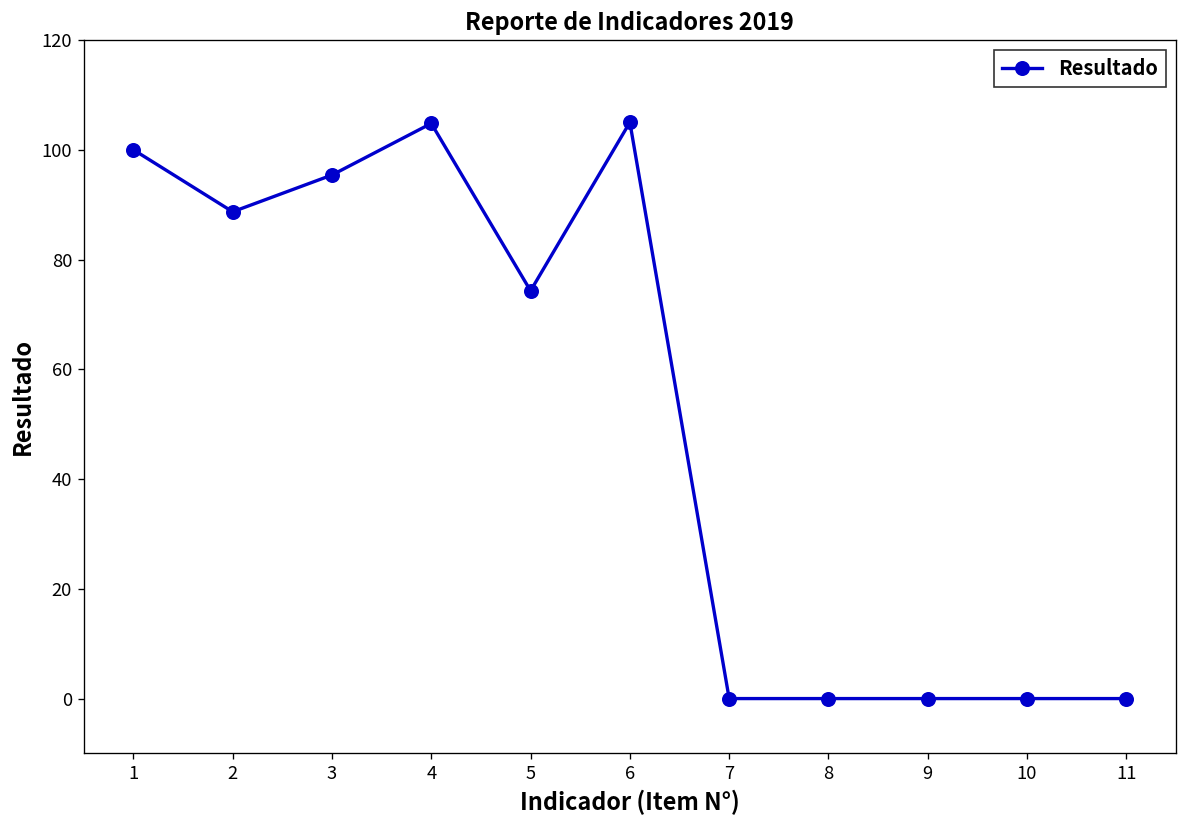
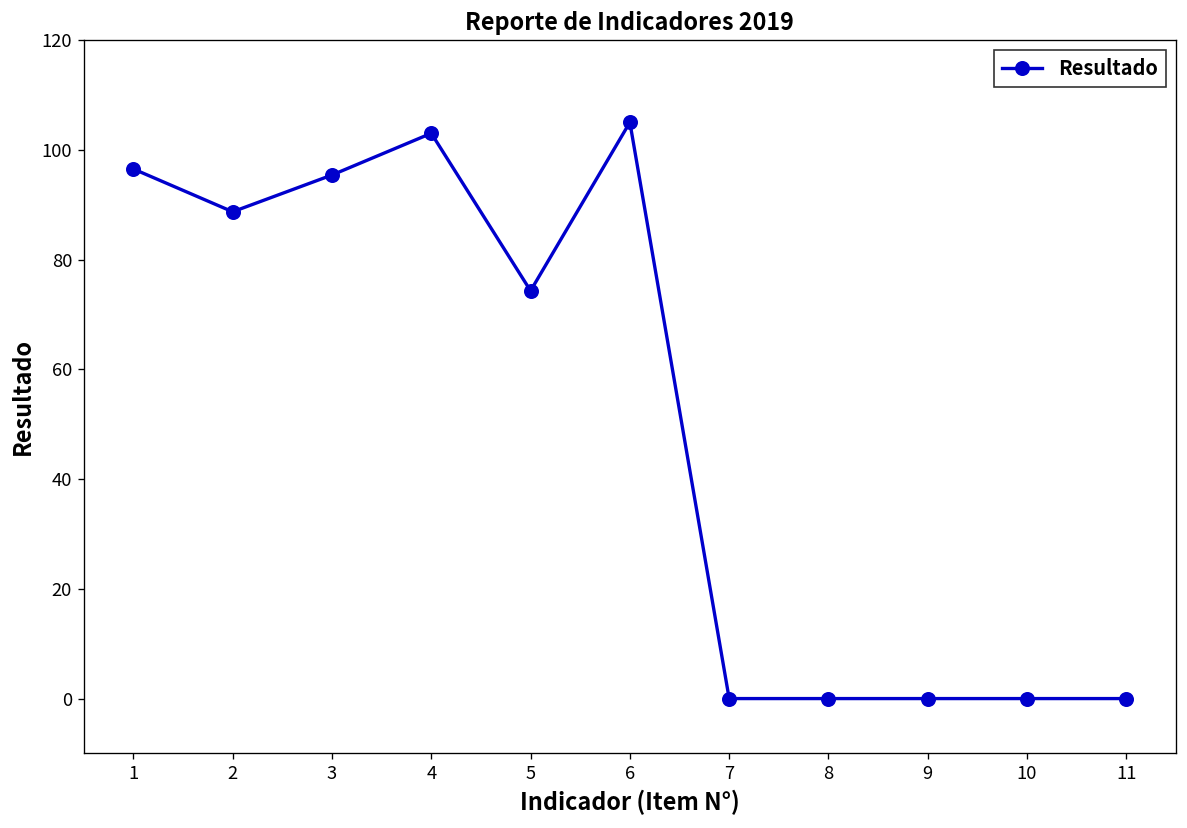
1: 100 -> 97
4: 105 -> 103
